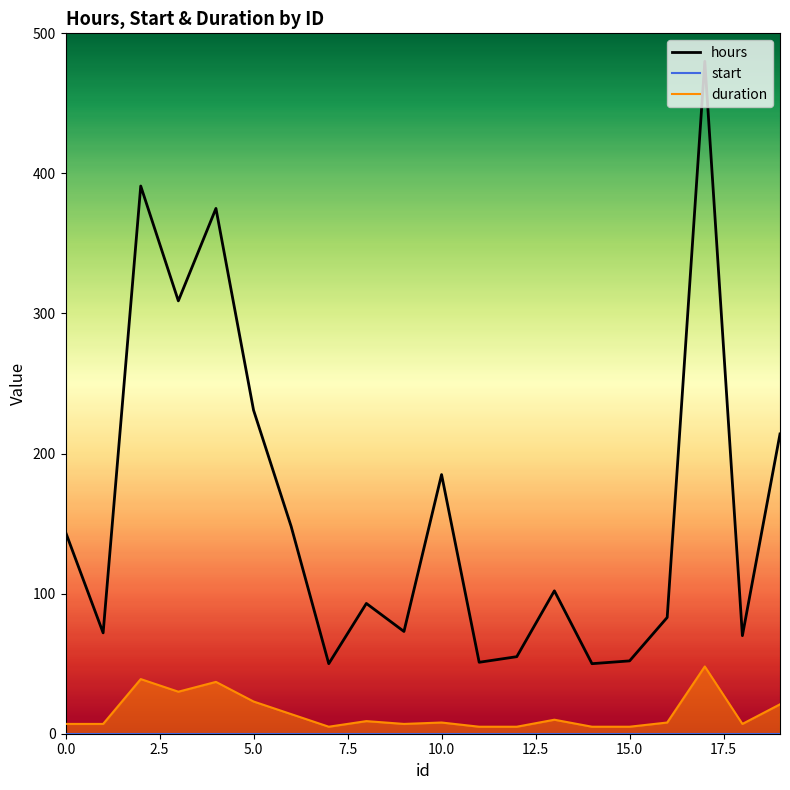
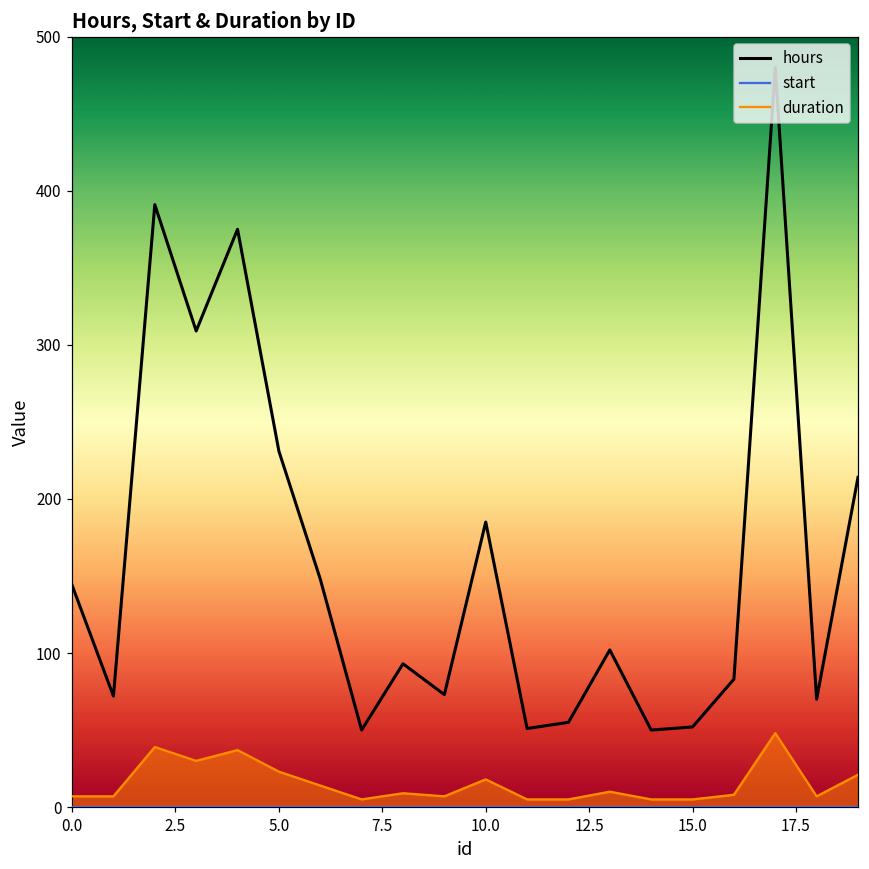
duration, 10.0: 8 -> 18
